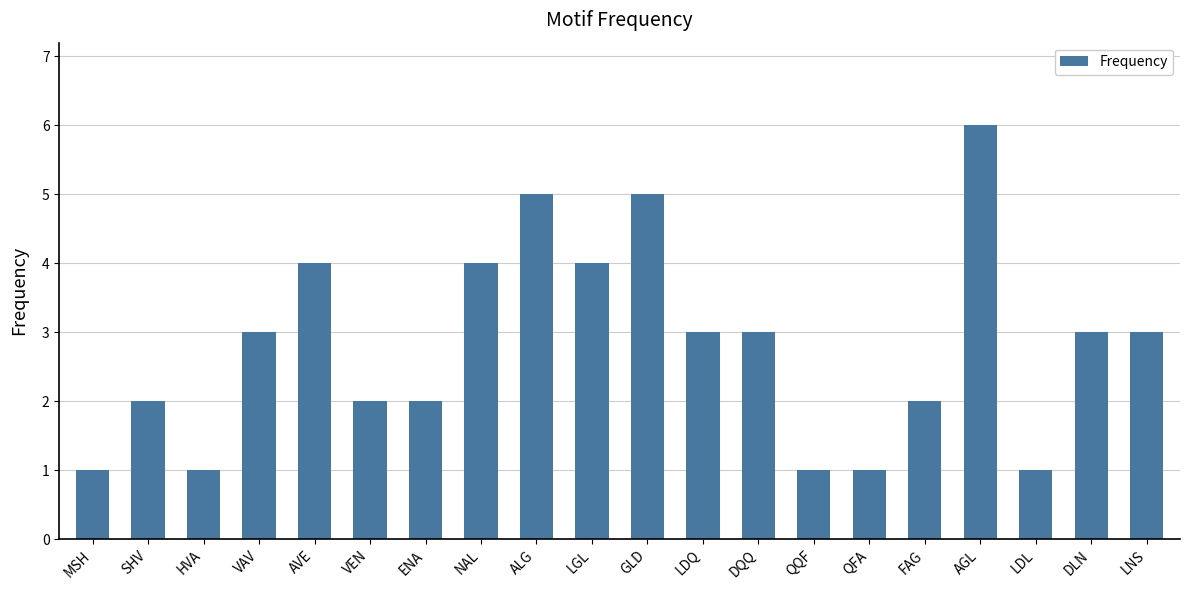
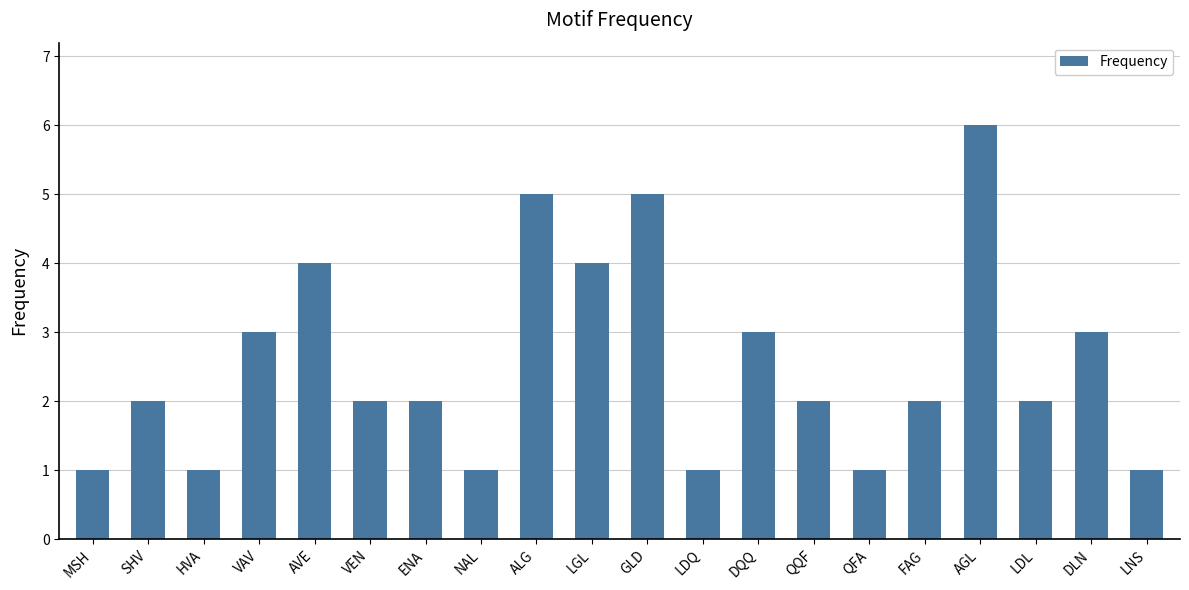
NAL: 4 -> 1
LDQ: 3 -> 1
QQF: 1 -> 2
LDL: 1 -> 2
LNS: 3 -> 1
